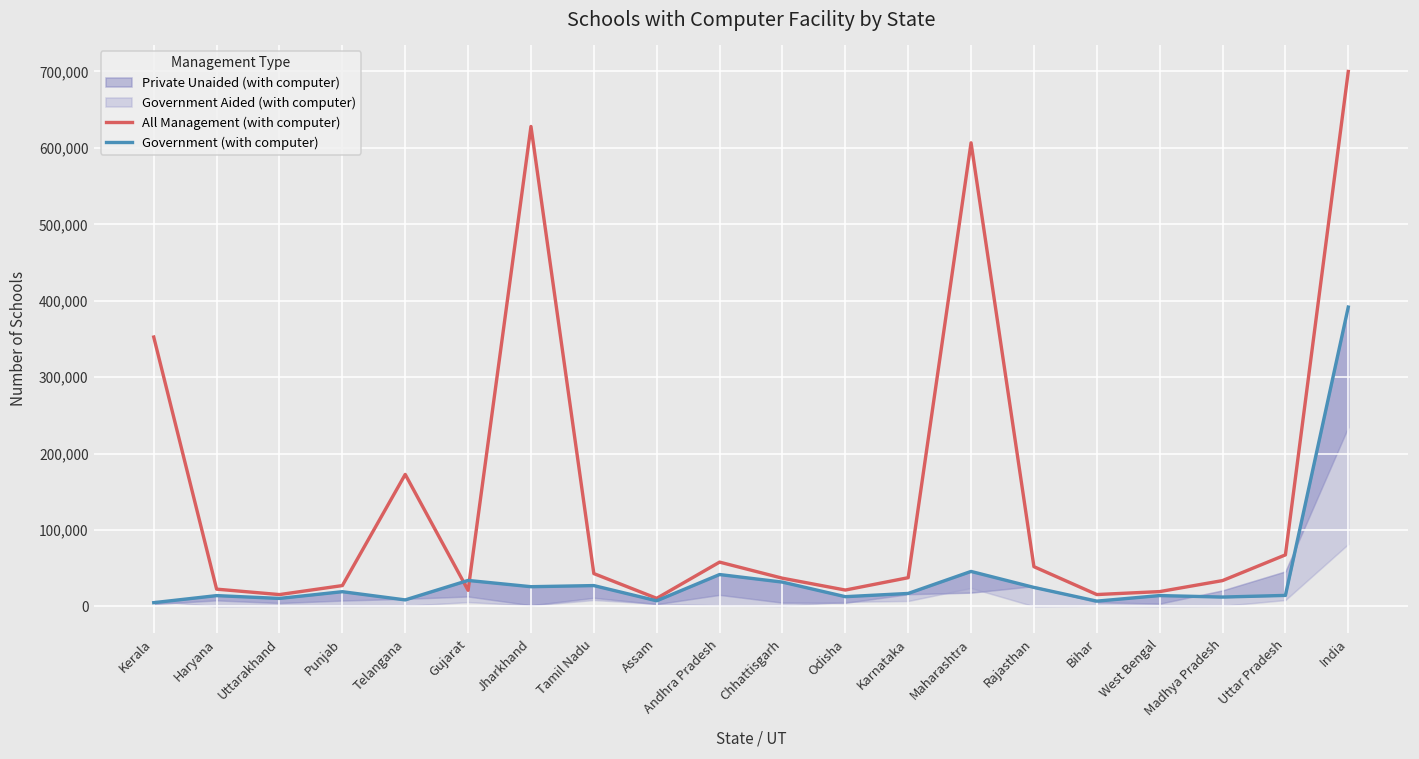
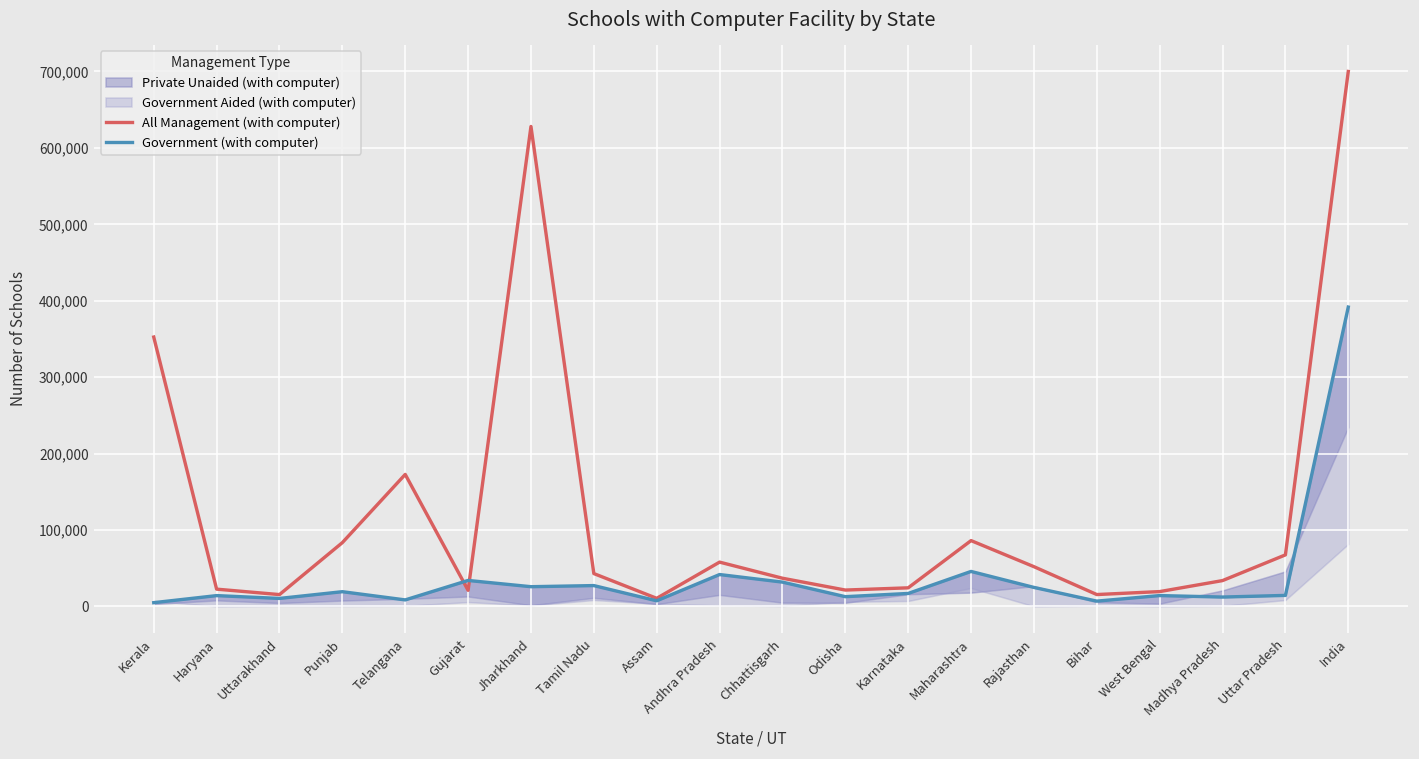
All Management (with computer), Punjab: 30,000 -> 80,000
All Management (with computer), Karnataka: 40,000 -> 20,000
All Management (with computer), Maharashtra: 610,000 -> 90,000
